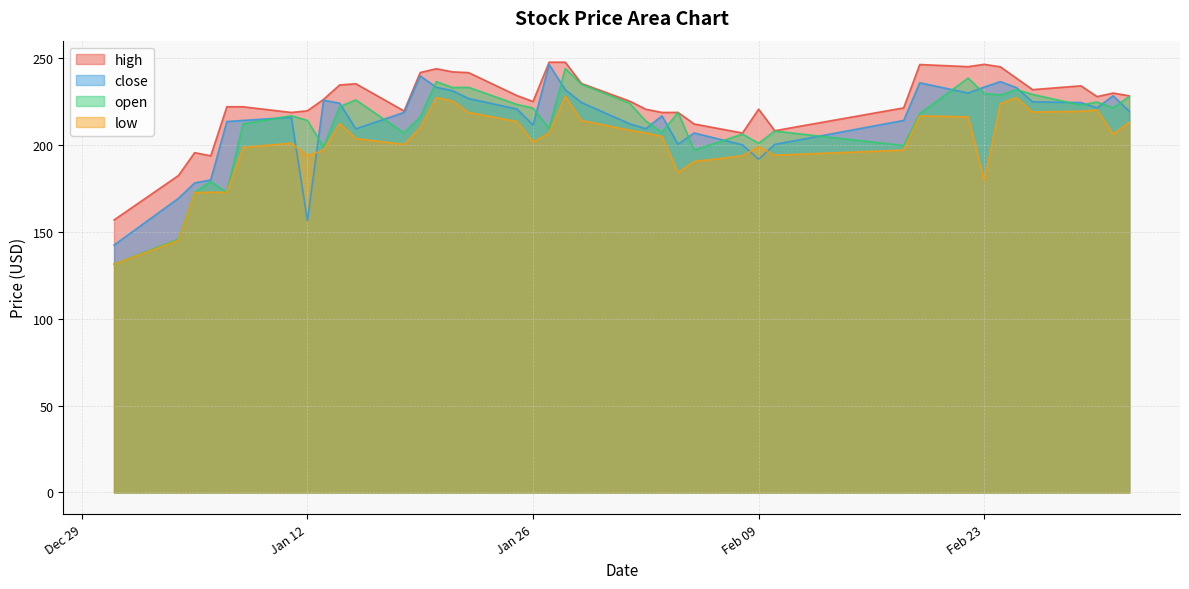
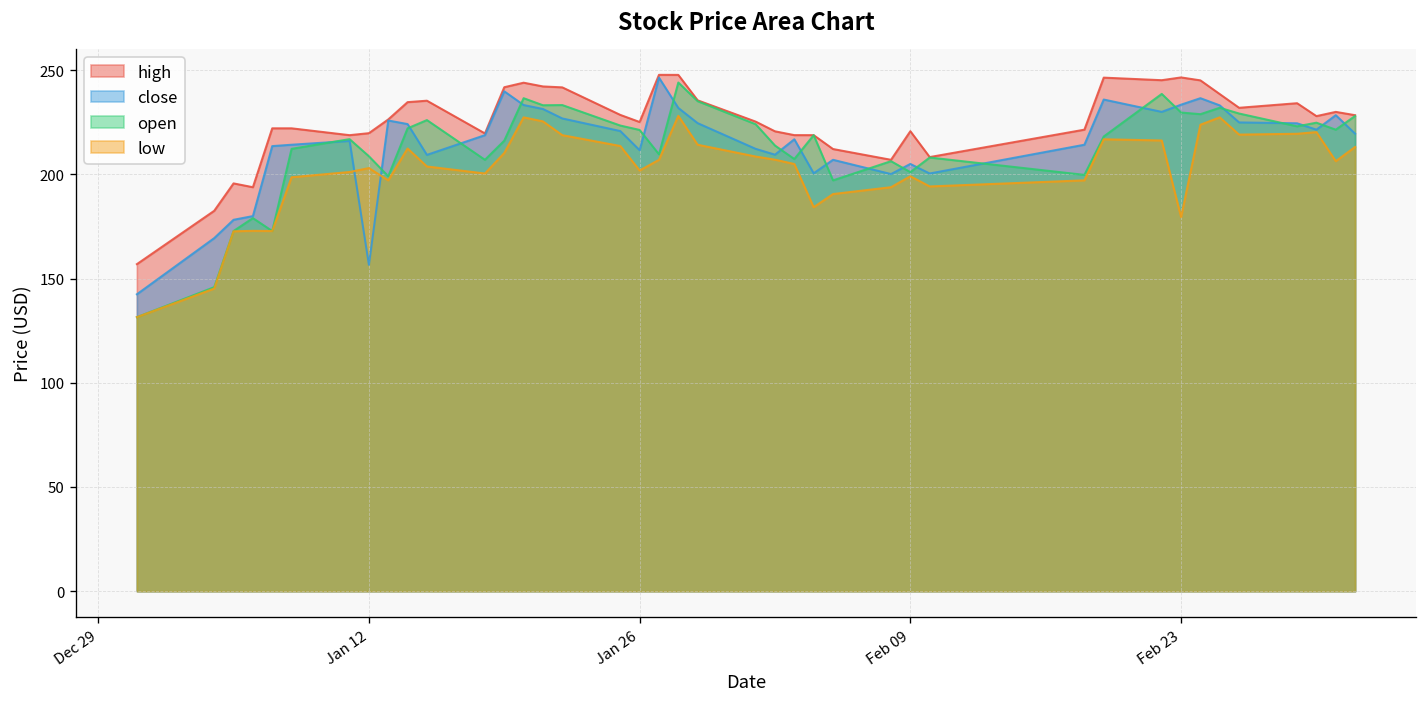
open, Jan 12: 214 -> 209
low, Jan 12: 194 -> 203
close, Feb 09: 192 -> 205
